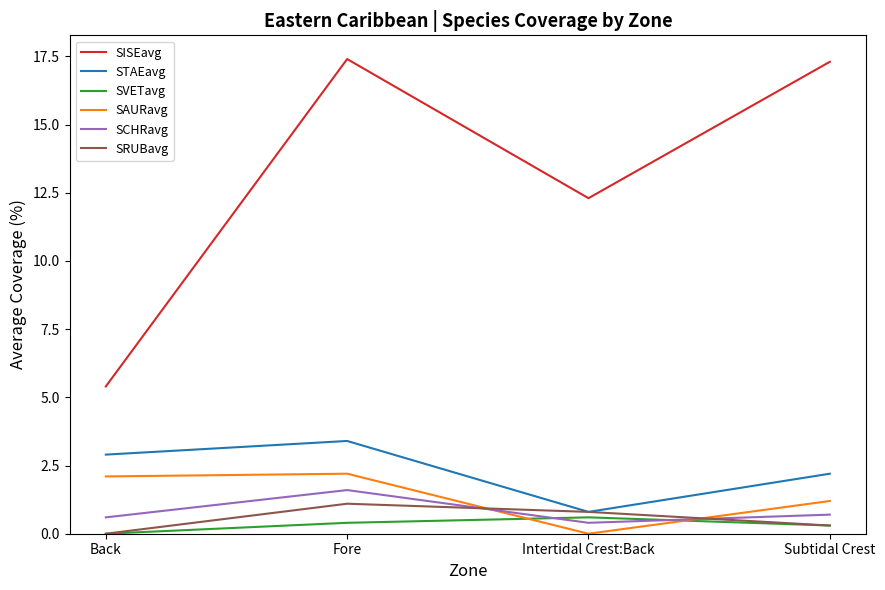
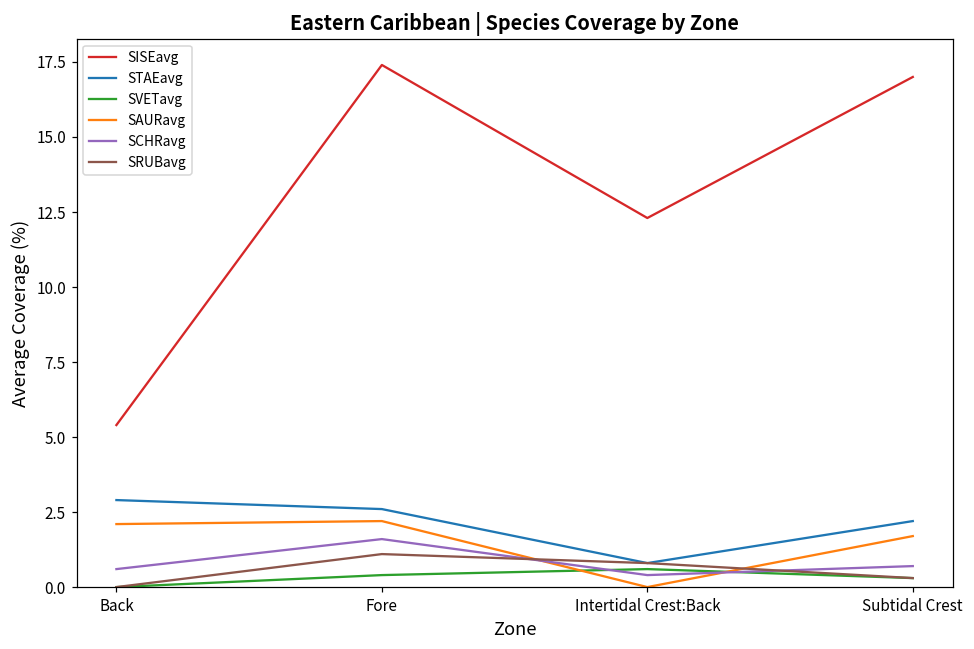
STAEavg, Fore: 3.4 -> 2.6
SISEavg, Subtidal Crest: 17.3 -> 17.0
SAURavg, Subtidal Crest: 1.2 -> 1.7
